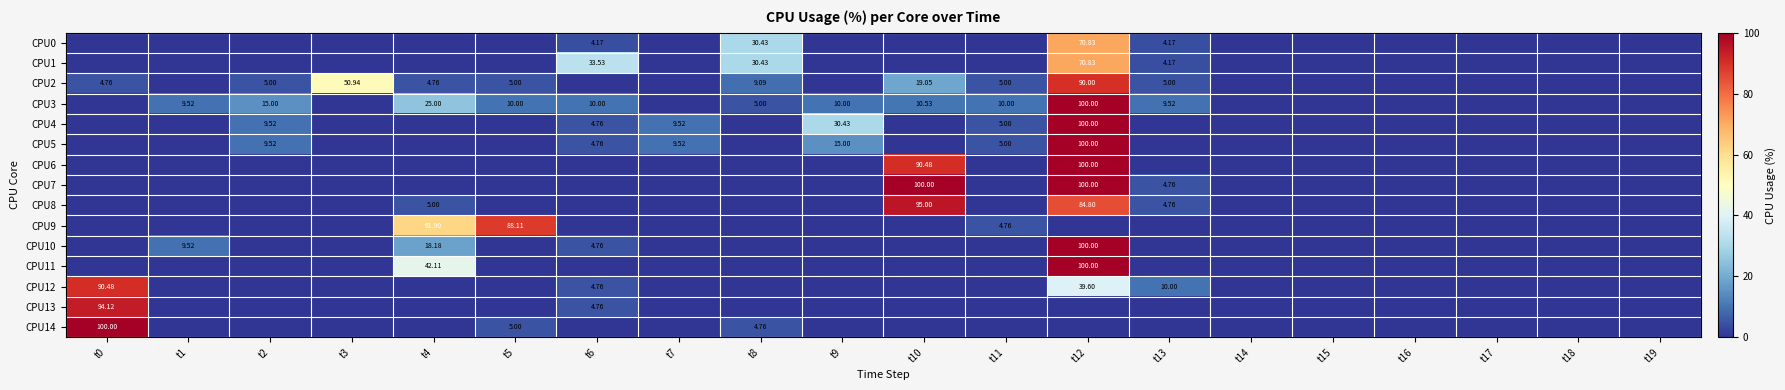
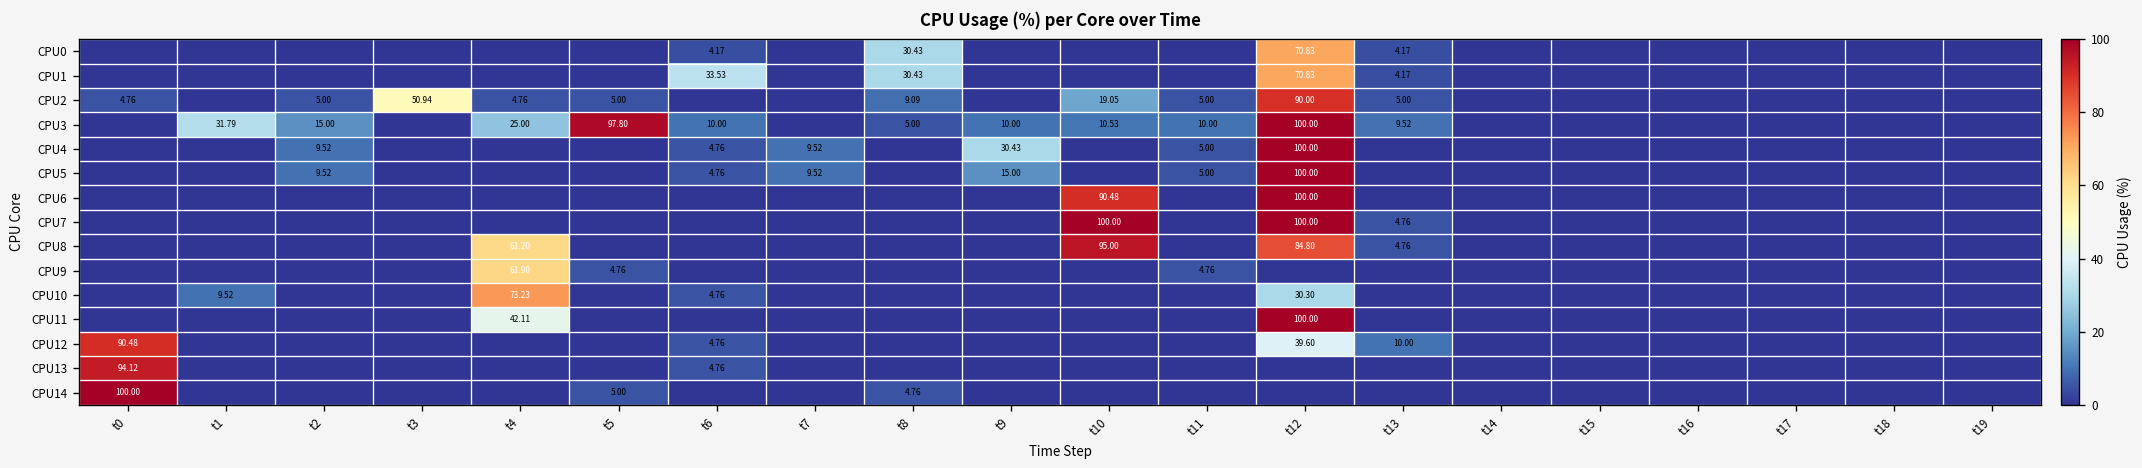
CPU3, t1: 9.52 -> 31.79
CPU3, t5: 10.00 -> 97.80
CPU8, t4: 5.00 -> 61.20
CPU9, t5: 88.11 -> 4.76
CPU10, t4: 18.18 -> 73.23
CPU10, t12: 100.00 -> 30.30
